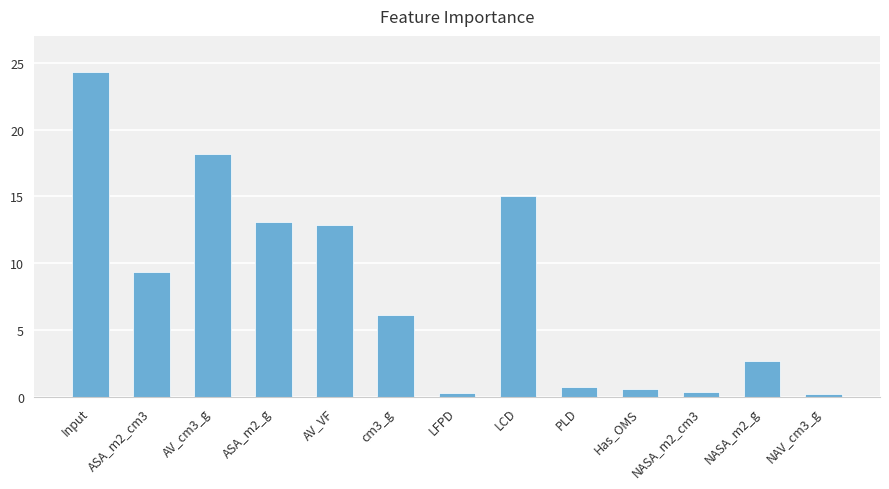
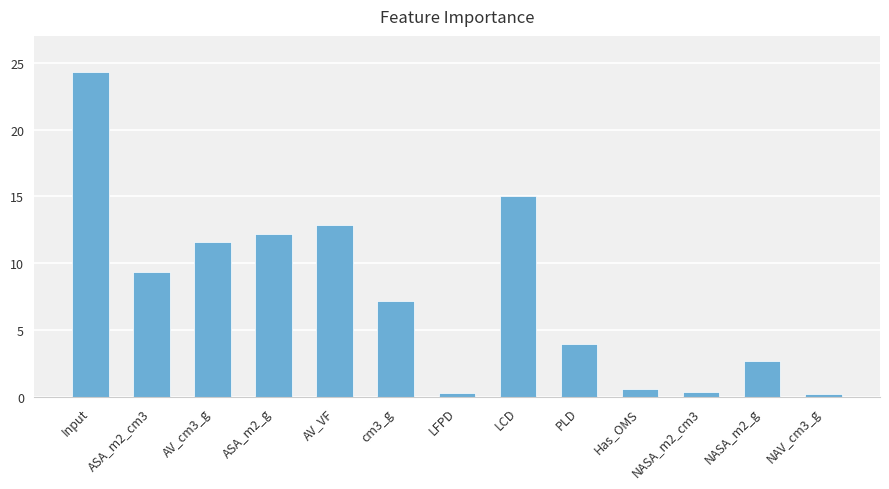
AV_cm3_g: 18.2 -> 11.6
ASA_m2_g: 13.1 -> 12.2
cm3_g: 6.1 -> 7.2
PLD: 0.8 -> 4.0
